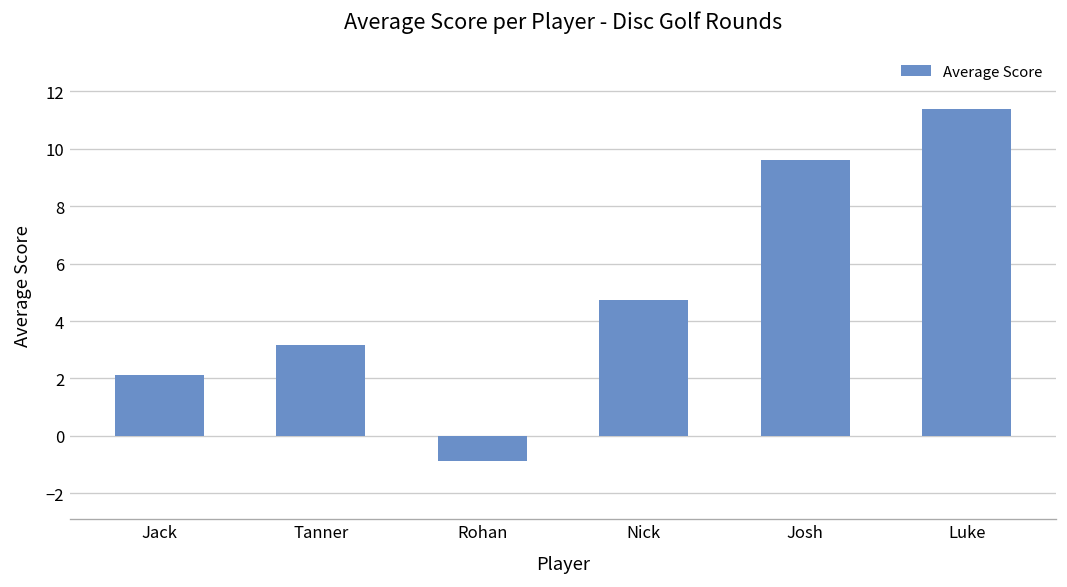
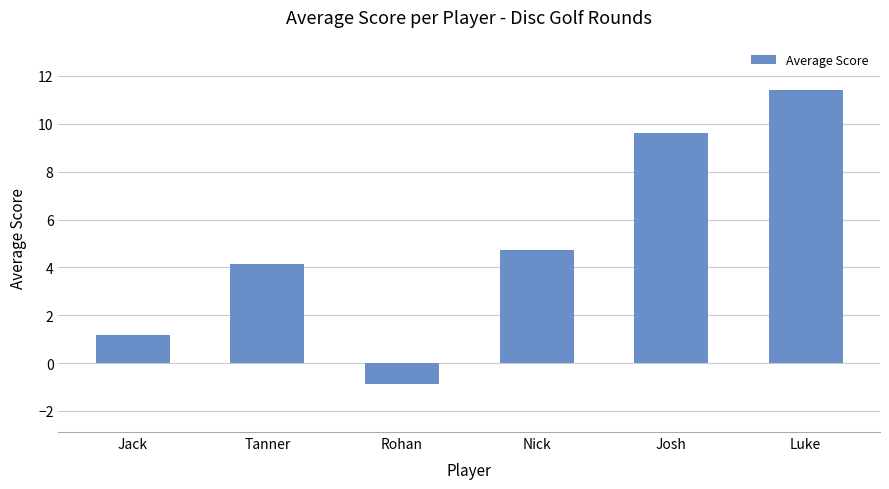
Jack: 2.1 -> 1.2
Tanner: 3.2 -> 4.1
